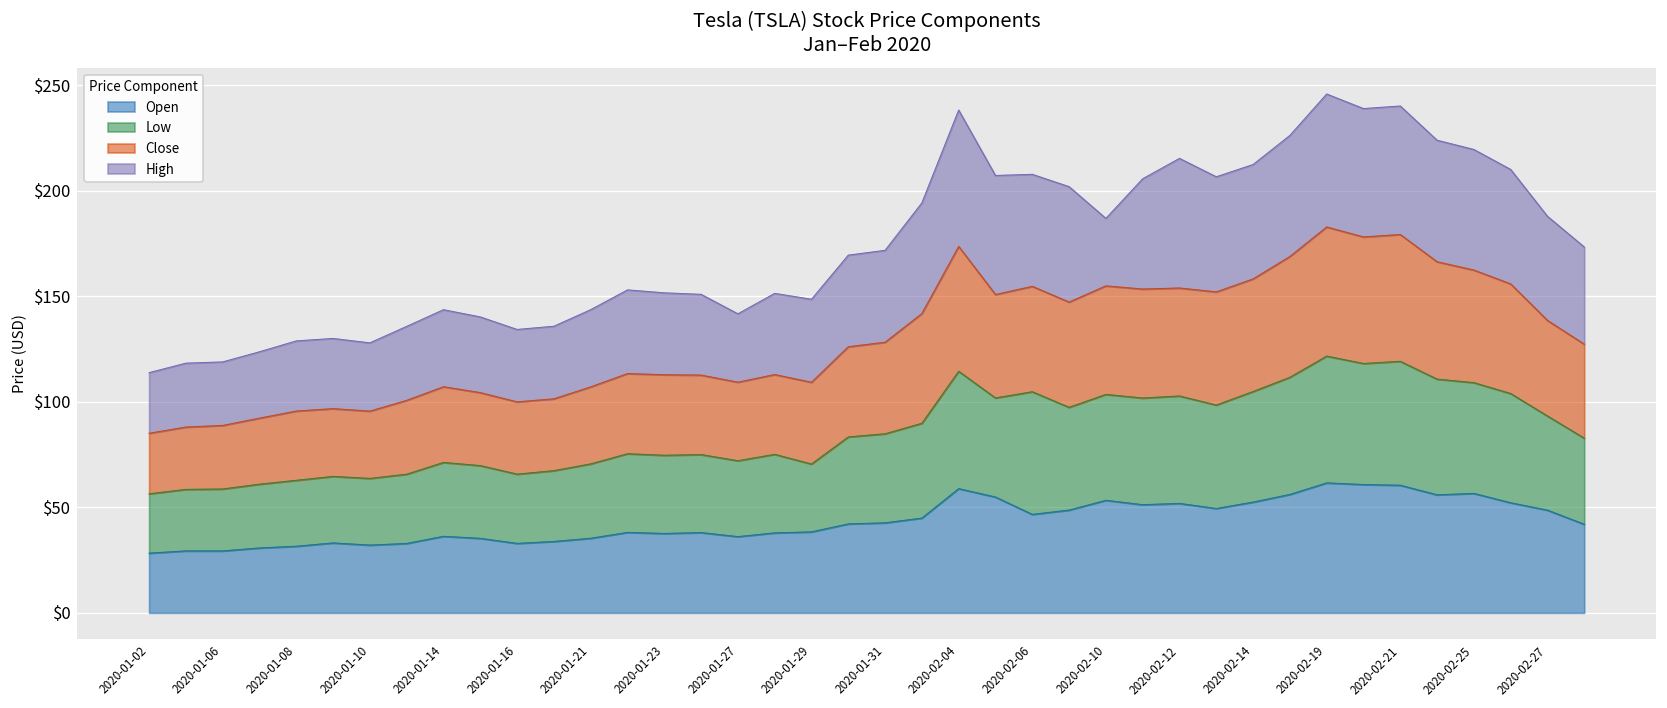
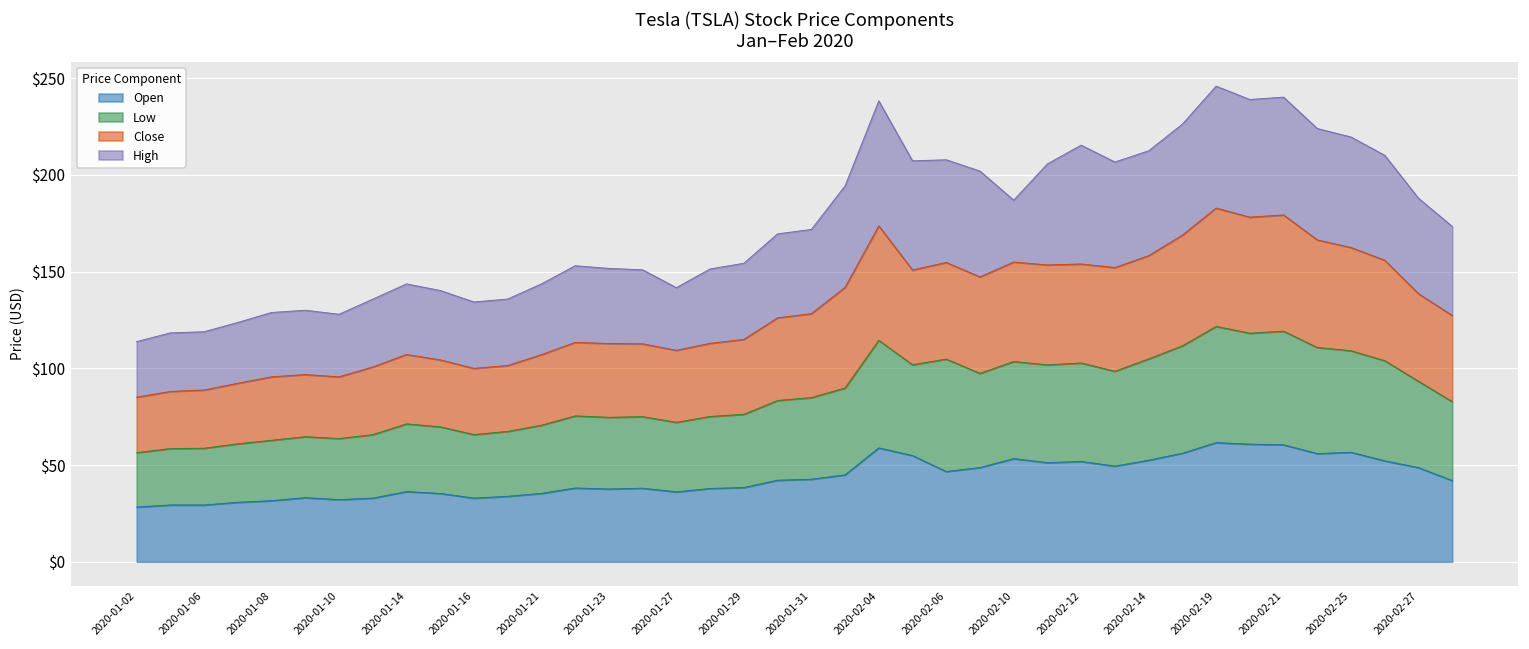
Low, 2020-01-29: $32 -> $38
